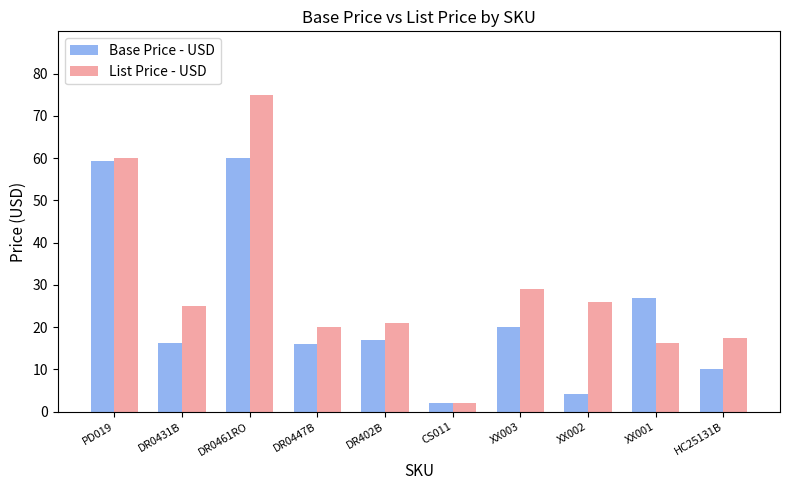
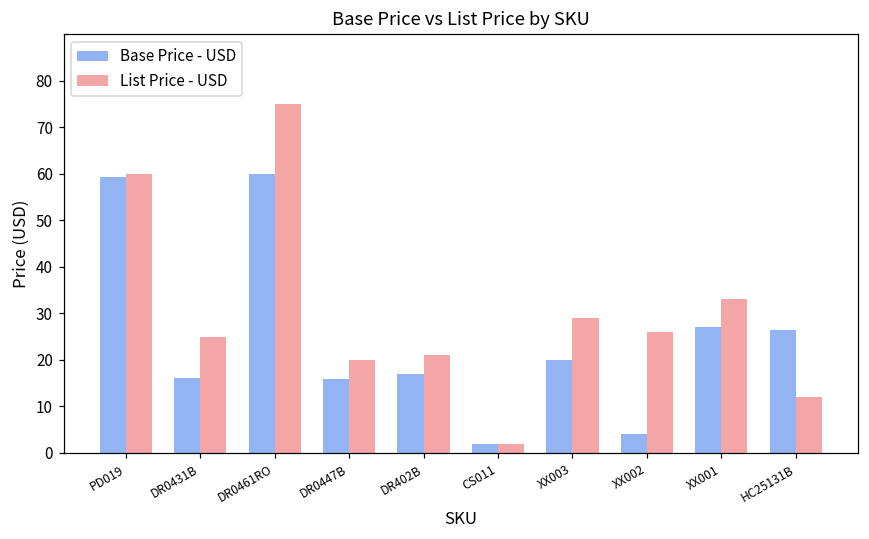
List Price - USD, XX001: 16 -> 33
Base Price - USD, HC25131B: 10 -> 26
List Price - USD, HC25131B: 17 -> 12
